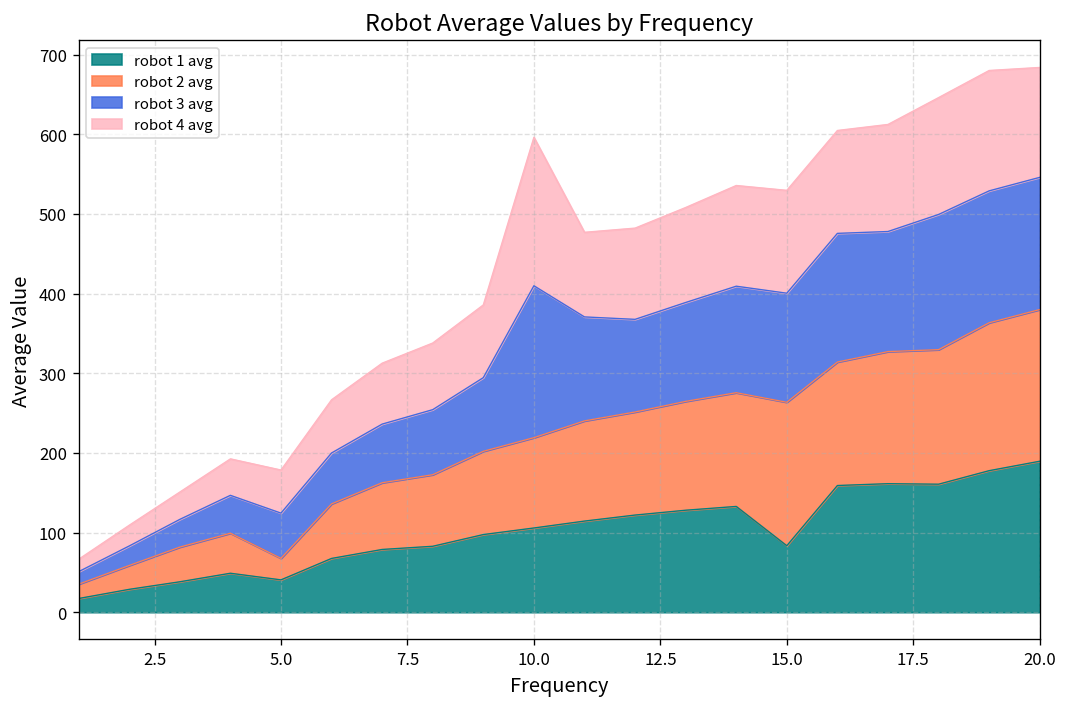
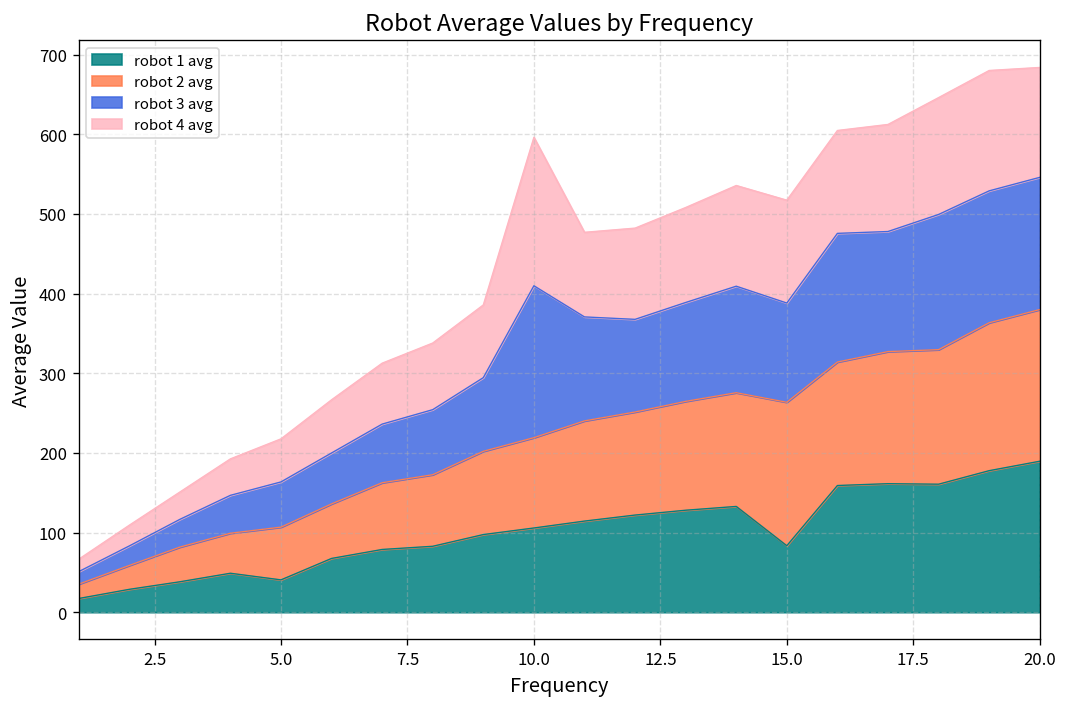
robot 2 avg, 5.0: 30 -> 70
robot 3 avg, 15.0: 140 -> 120
